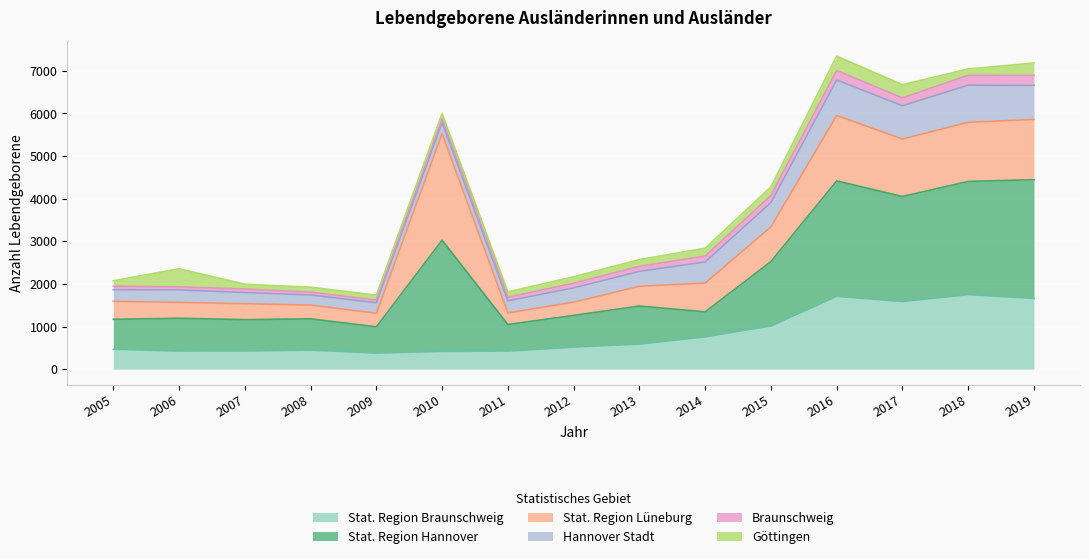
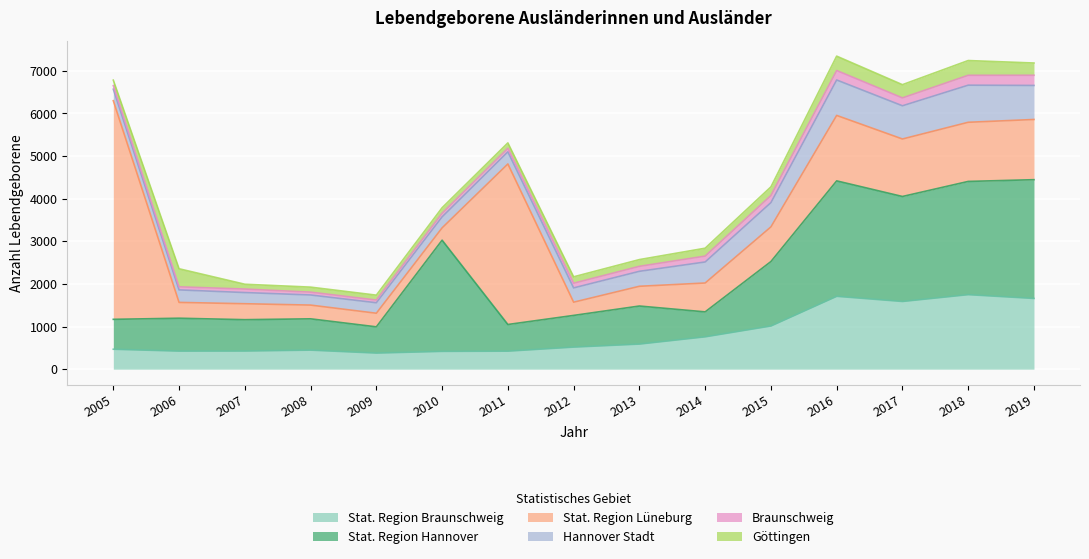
Stat. Region Lüneburg, 2005: 400 -> 5100
Stat. Region Lüneburg, 2010: 2500 -> 300
Stat. Region Lüneburg, 2011: 300 -> 3800
Göttingen, 2018: 100 -> 300
